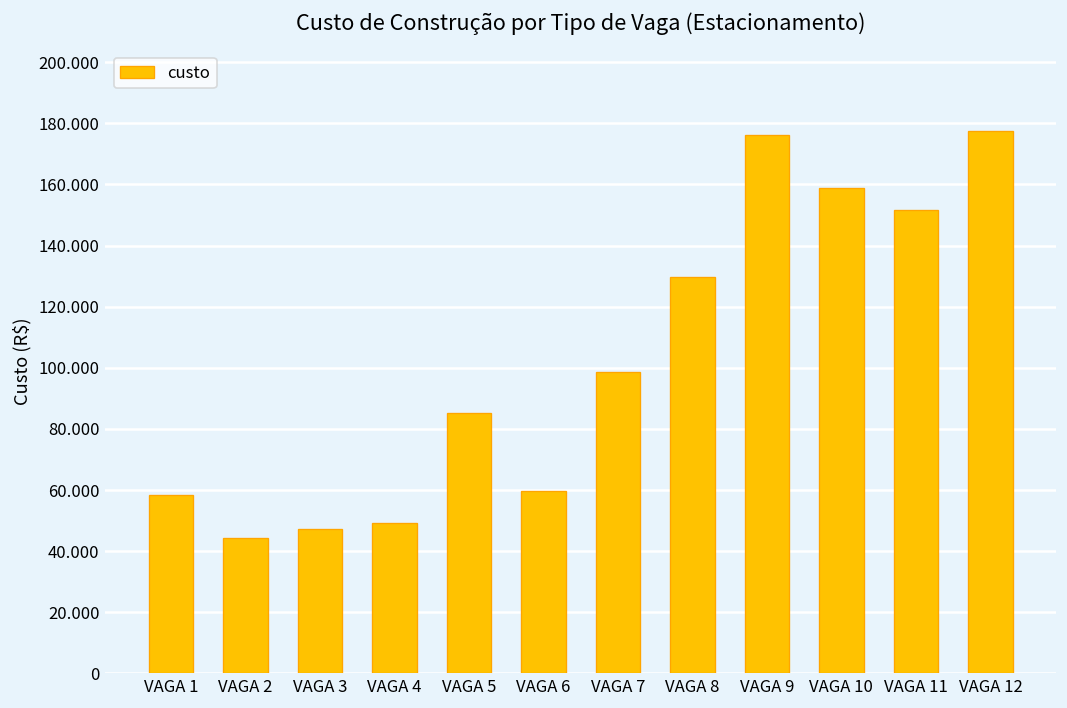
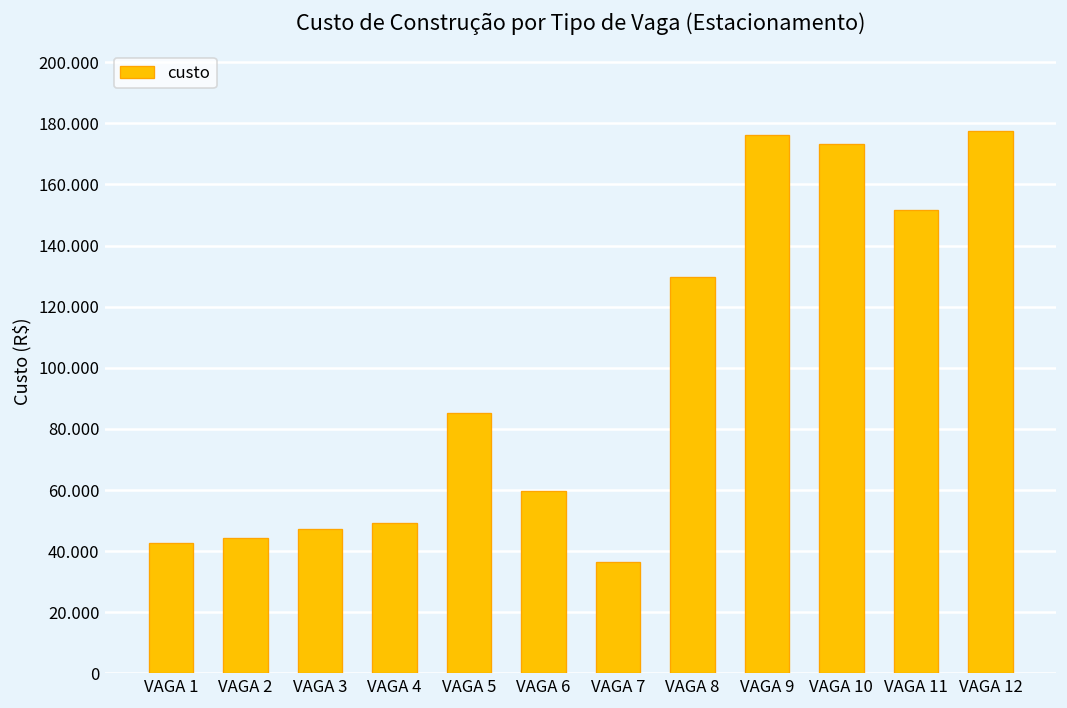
VAGA 1: 58 -> 43
VAGA 7: 99 -> 37
VAGA 10: 159 -> 173
